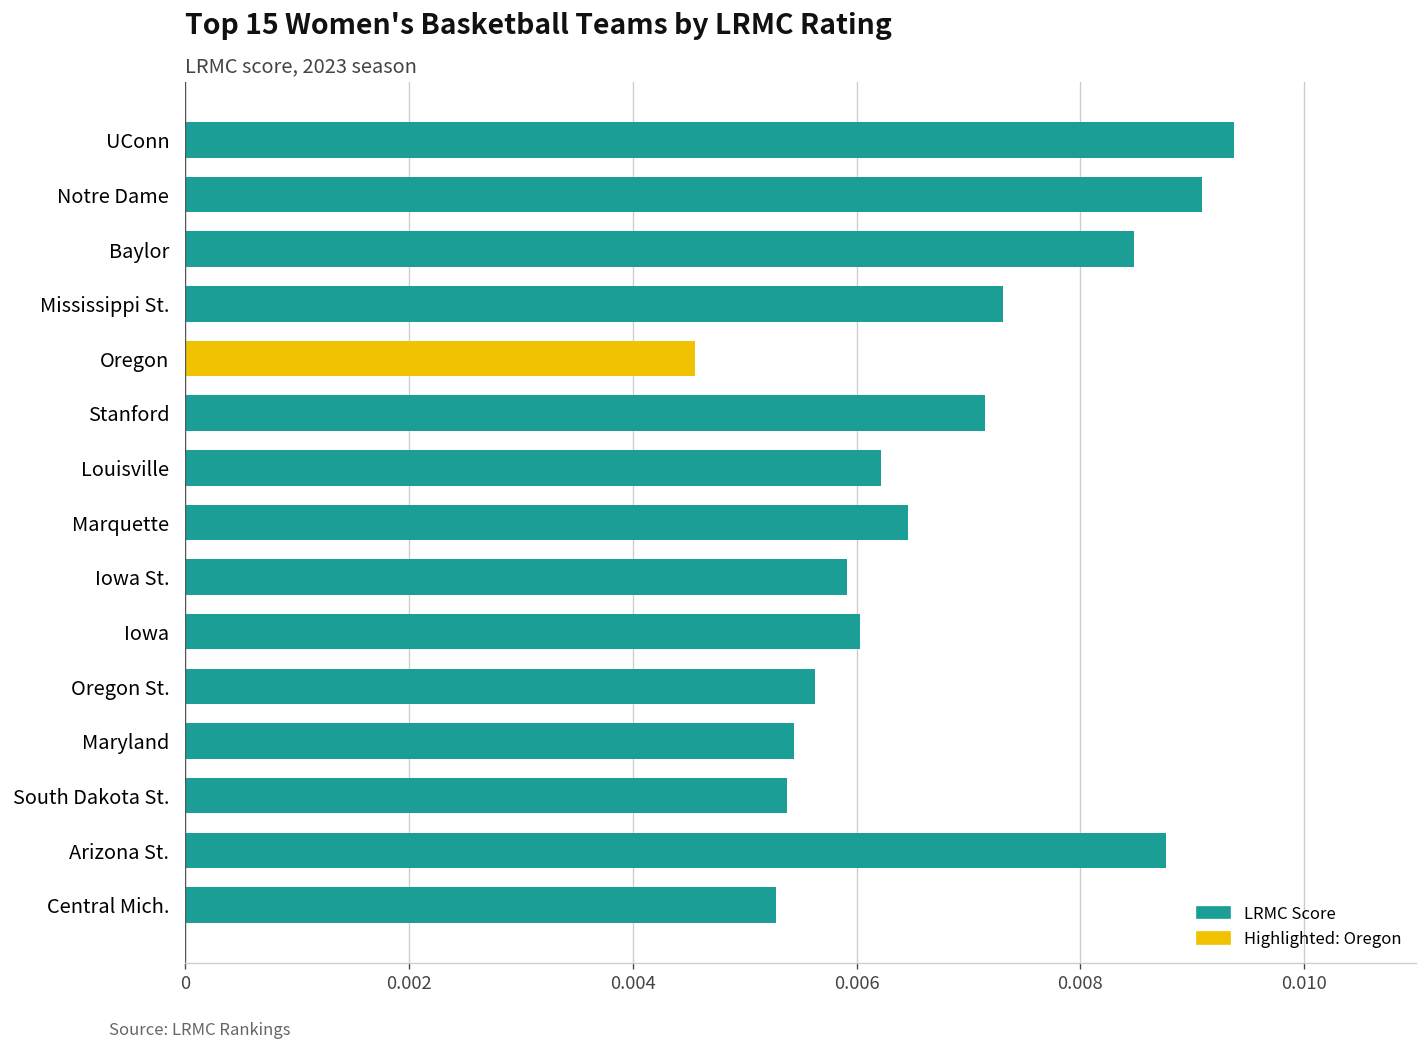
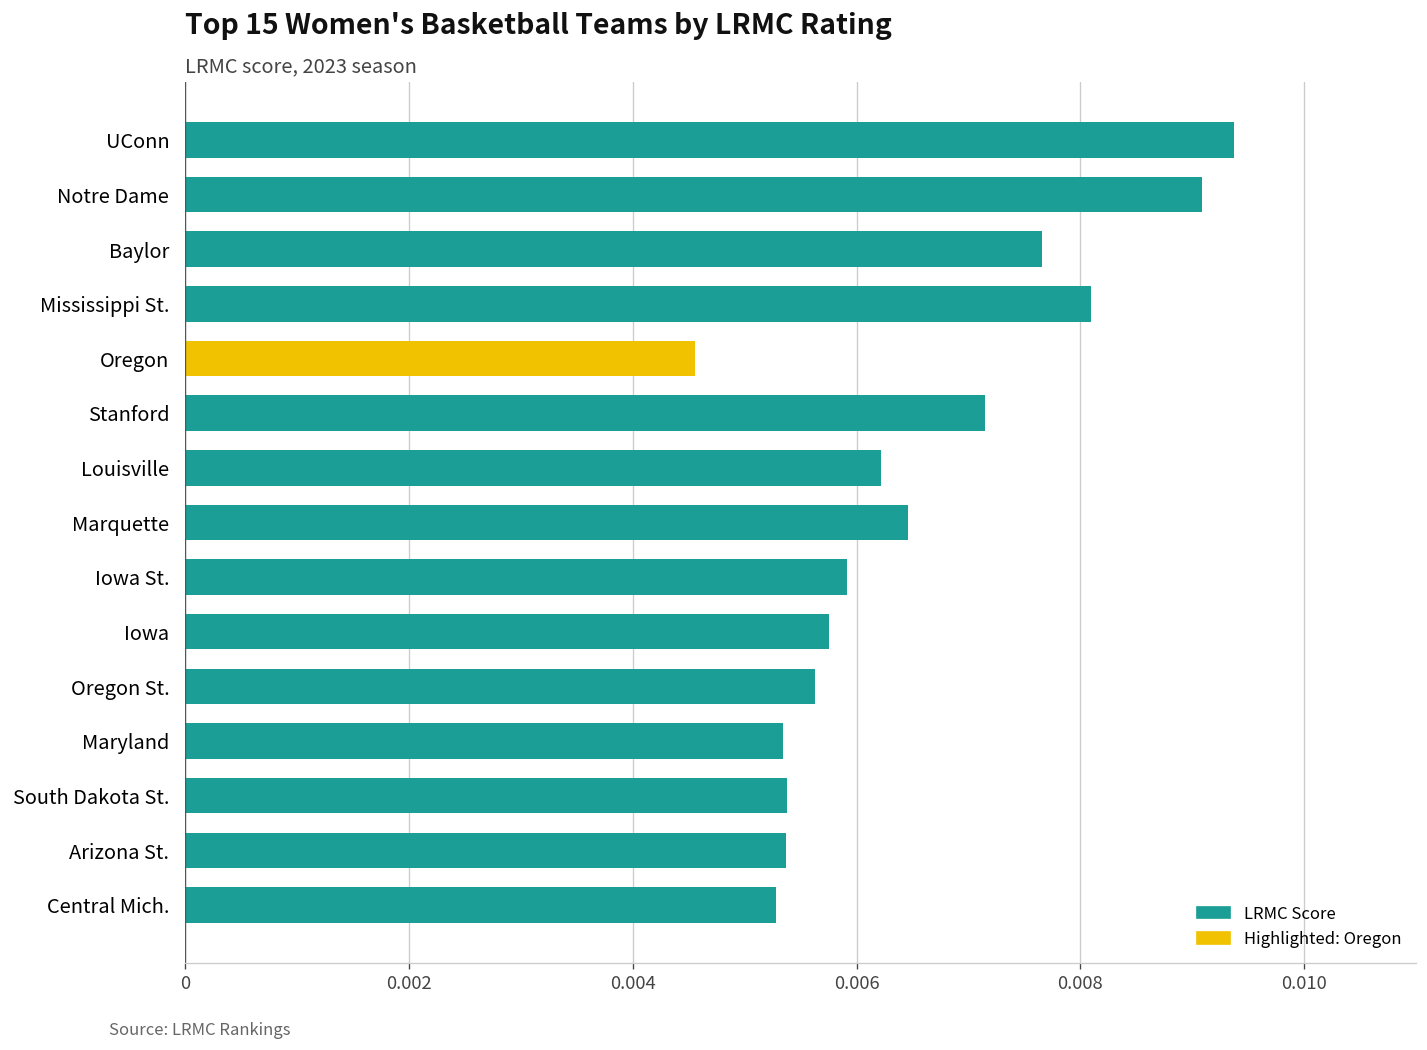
Baylor: 0.0085 -> 0.0077
Mississippi St.: 0.0073 -> 0.0081
Iowa: 0.0060 -> 0.0058
Maryland: 0.0054 -> 0.0053
Arizona St.: 0.0088 -> 0.0054
